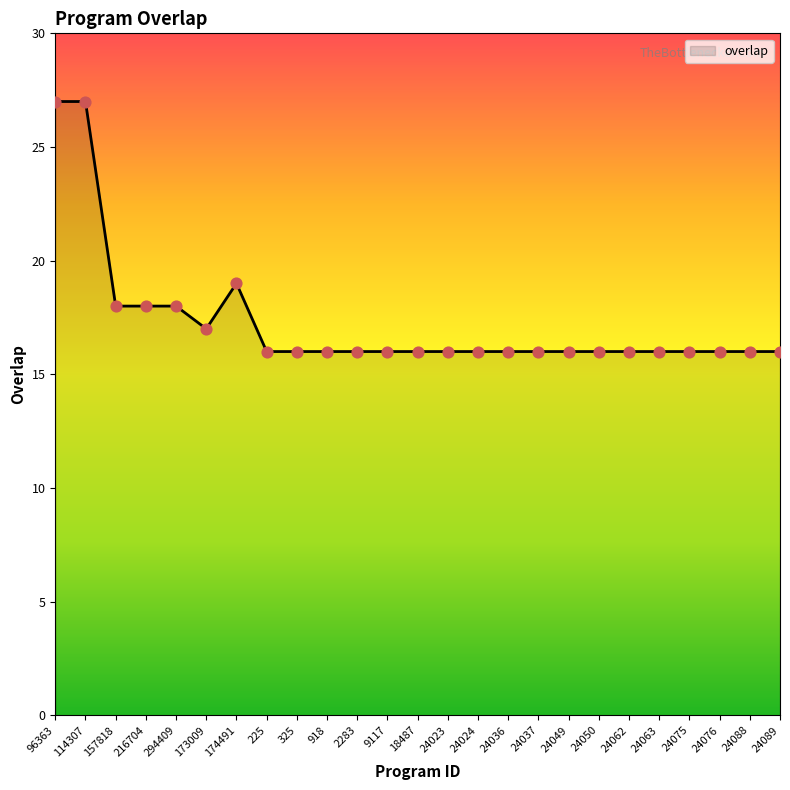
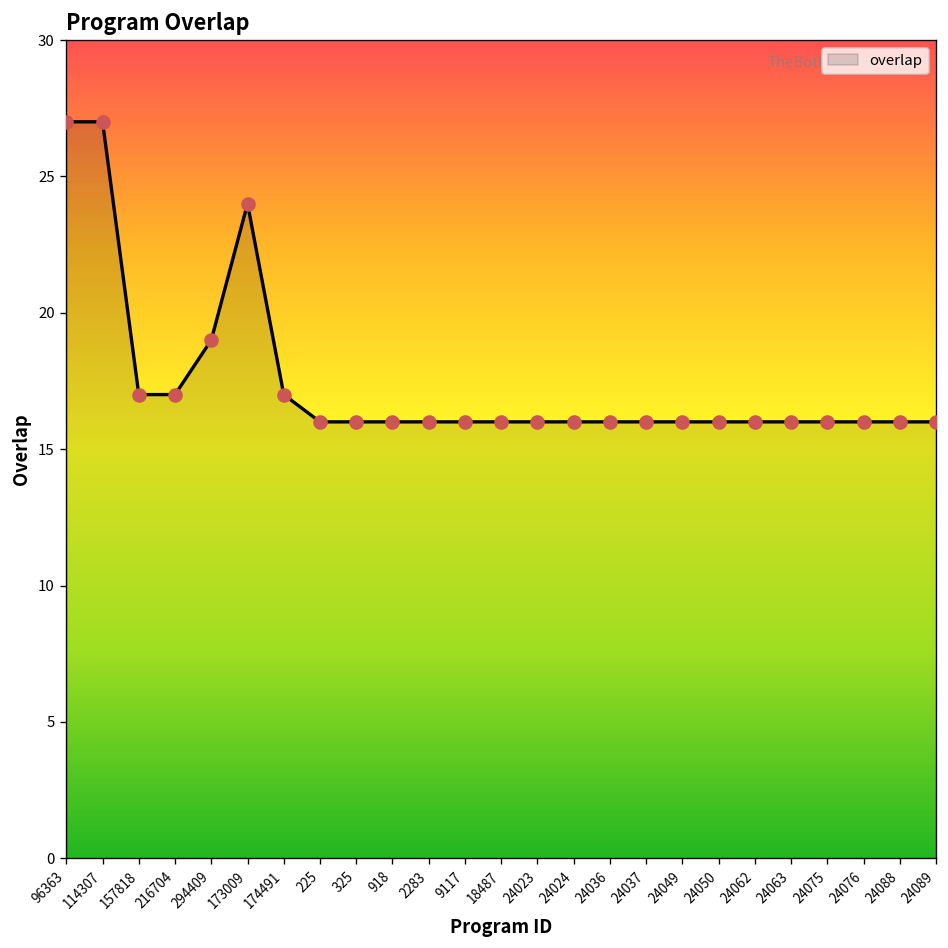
157818: 18 -> 17
216704: 18 -> 17
294409: 18 -> 19
173009: 17 -> 24
174491: 19 -> 17
